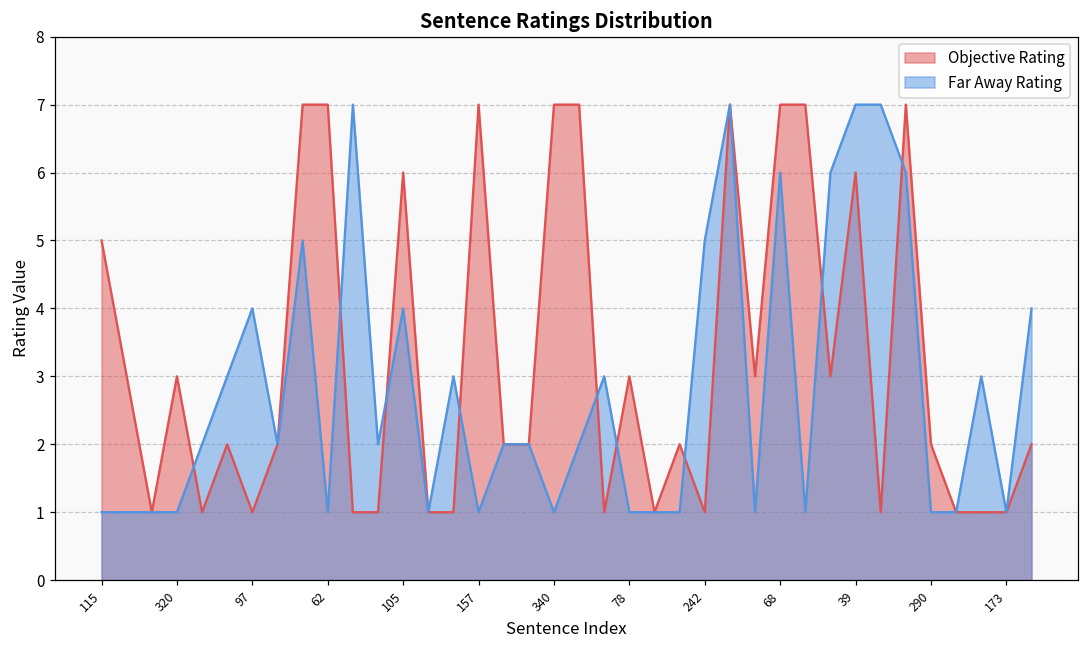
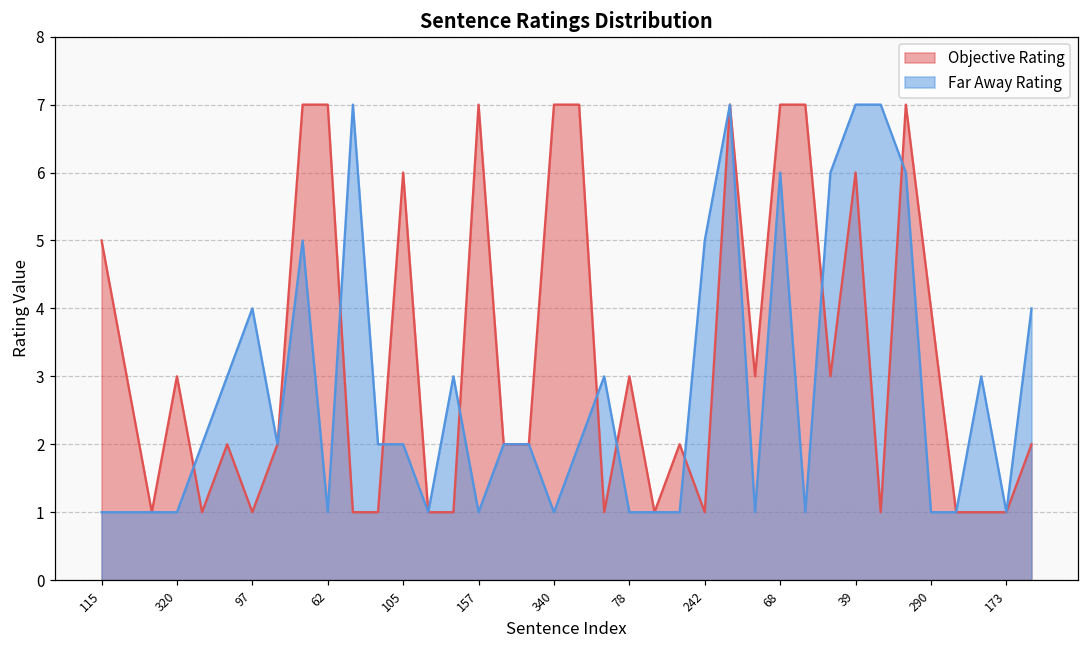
Far Away Rating, 105: 4 -> 2
Objective Rating, 290: 2 -> 4
